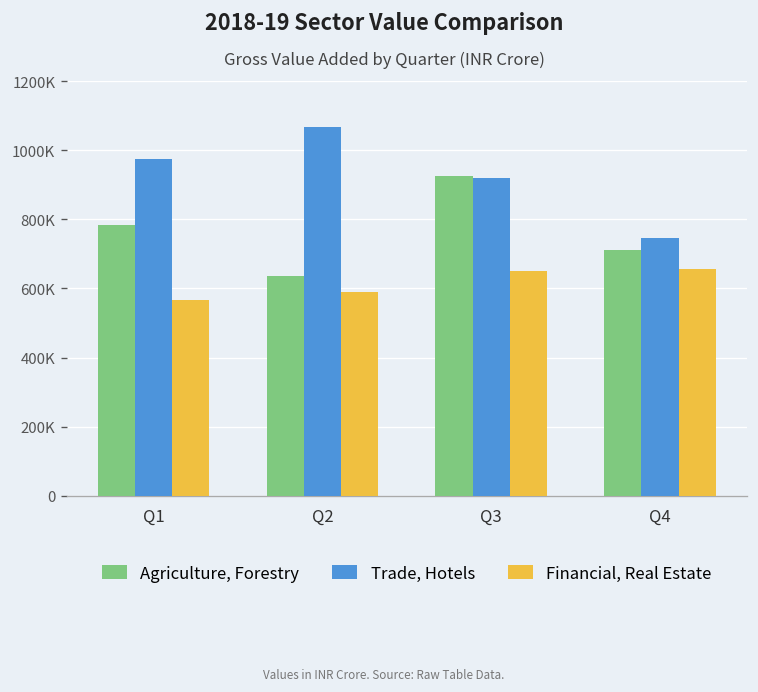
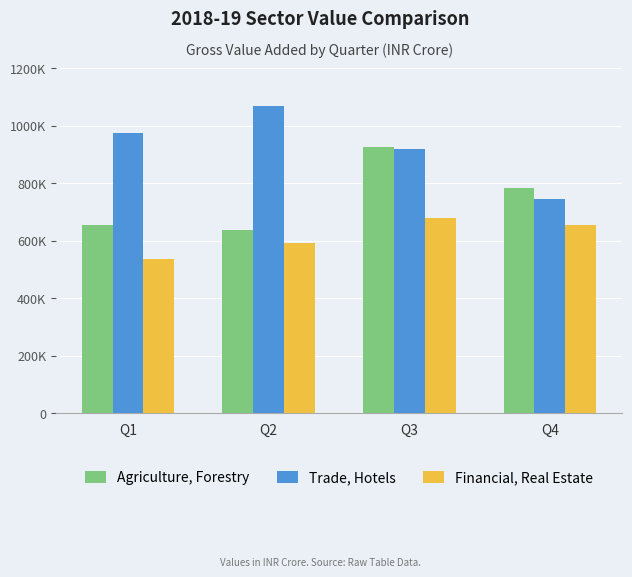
Agriculture, Forestry, Q1: 780000 -> 660000
Financial, Real Estate, Q1: 570000 -> 540000
Financial, Real Estate, Q3: 650000 -> 680000
Agriculture, Forestry, Q4: 710000 -> 780000
